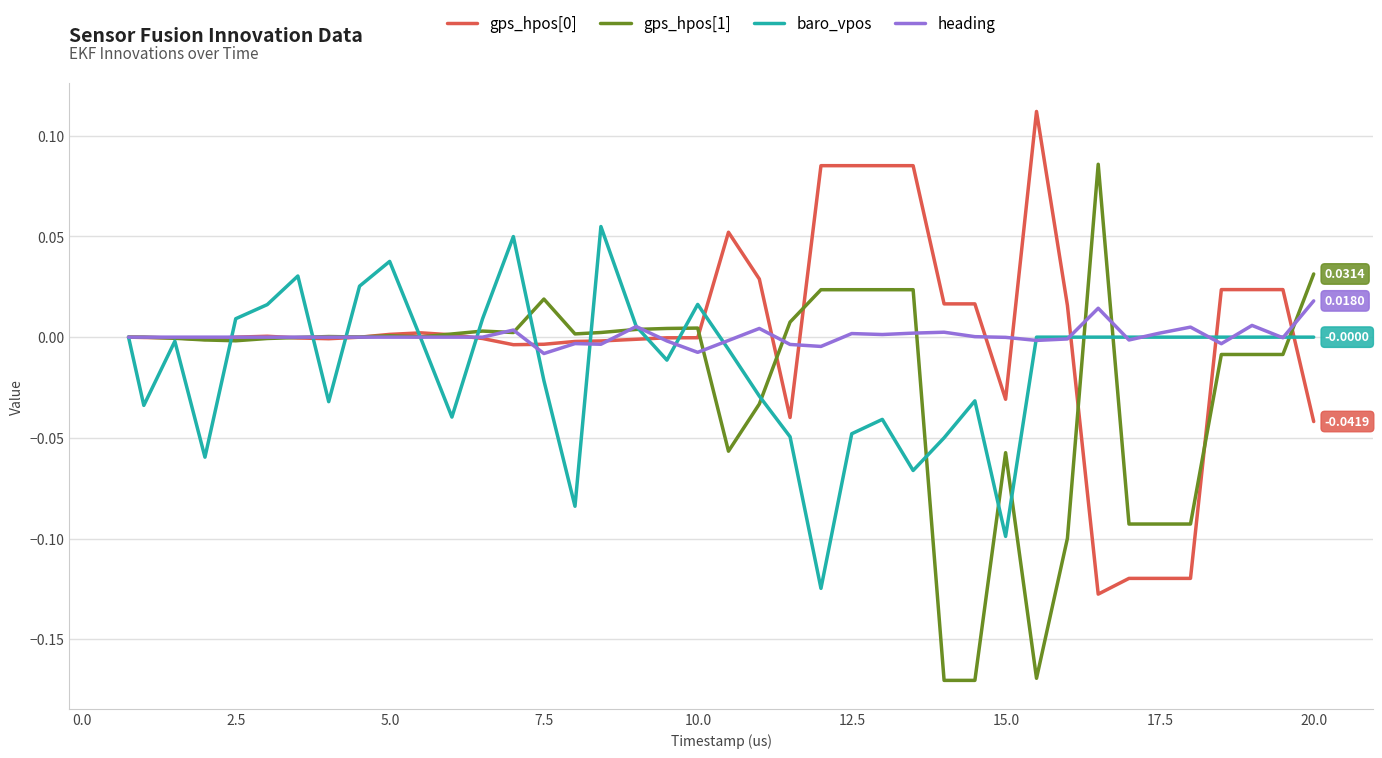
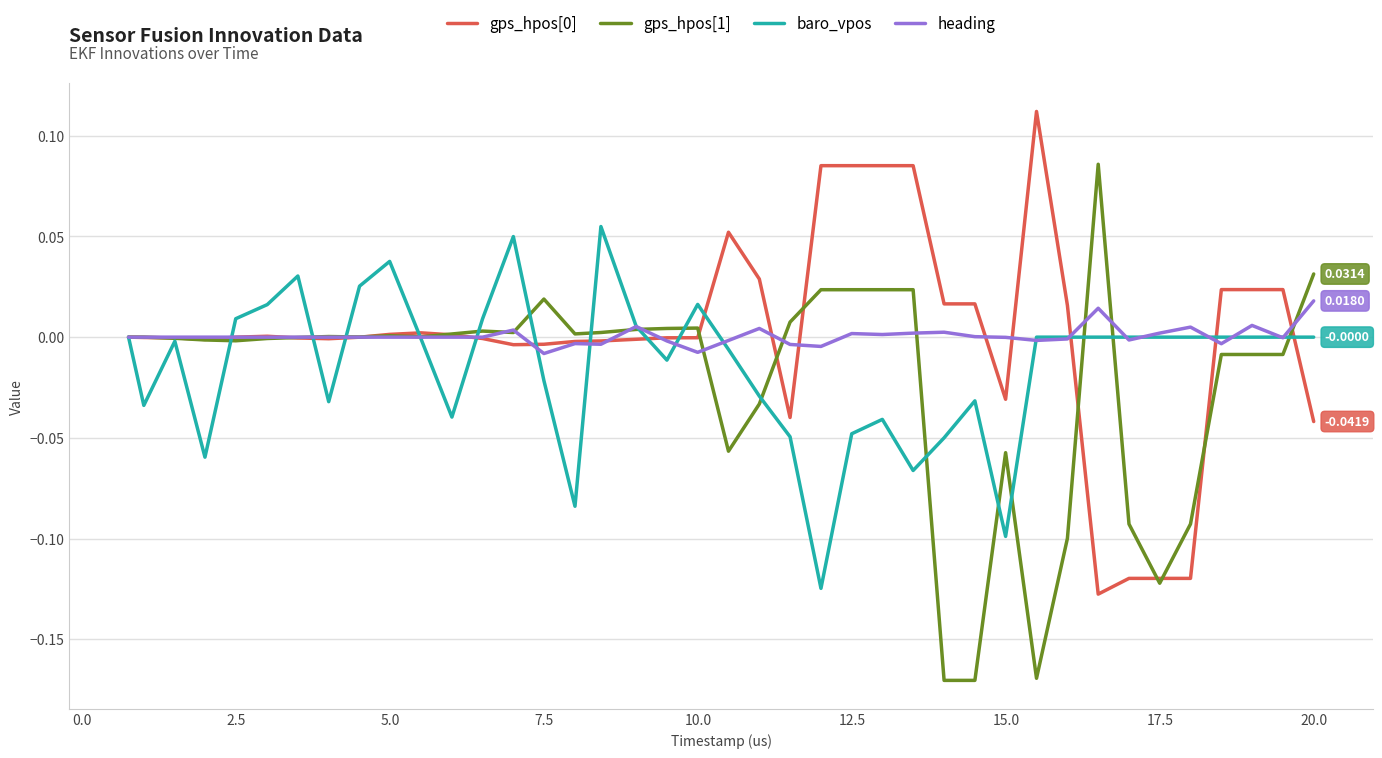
gps_hpos[1], 17.5: -0.093 -> -0.122
